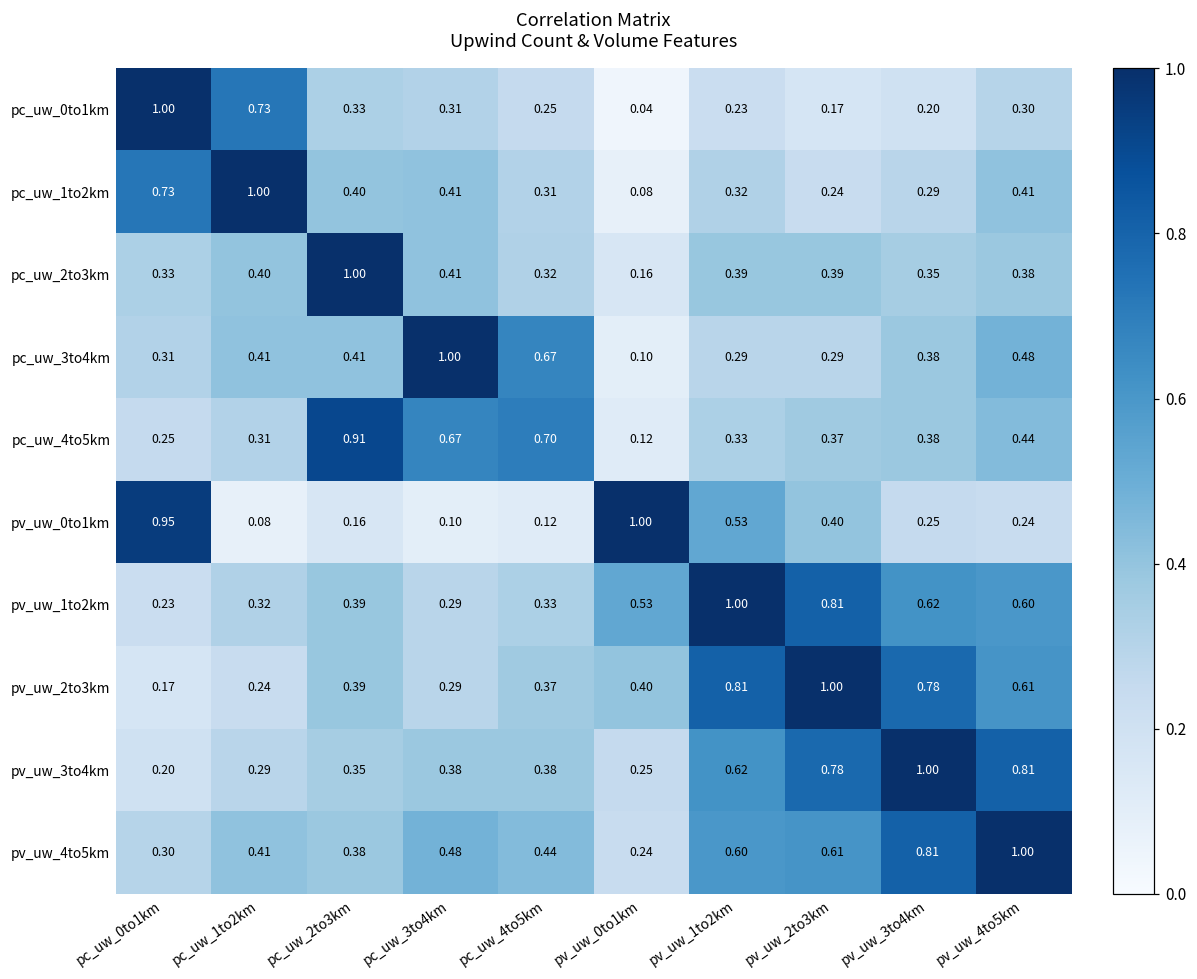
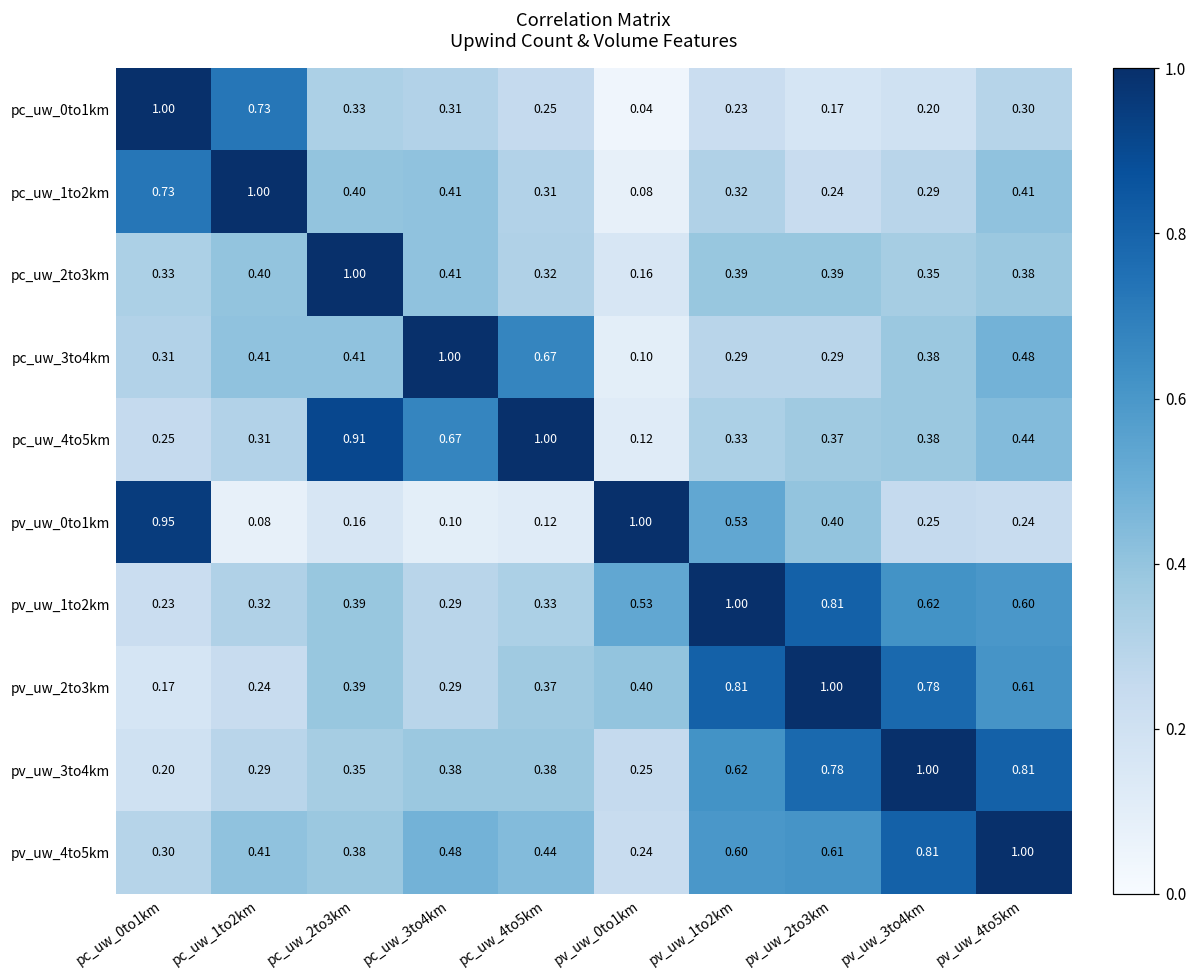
pc_uw_4to5km, pc_uw_4to5km: 0.70 -> 1.00
